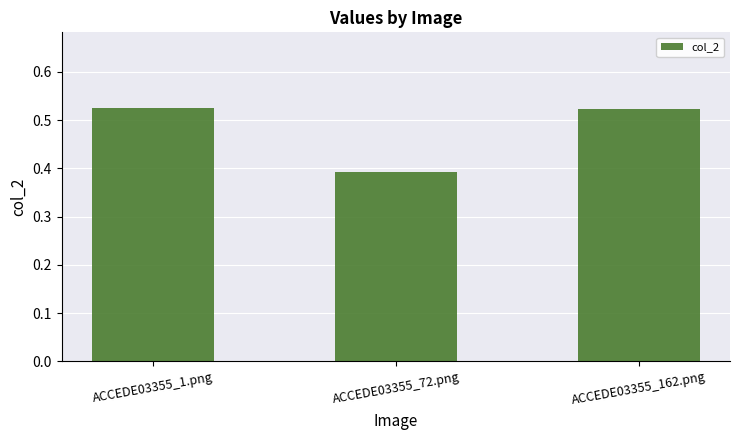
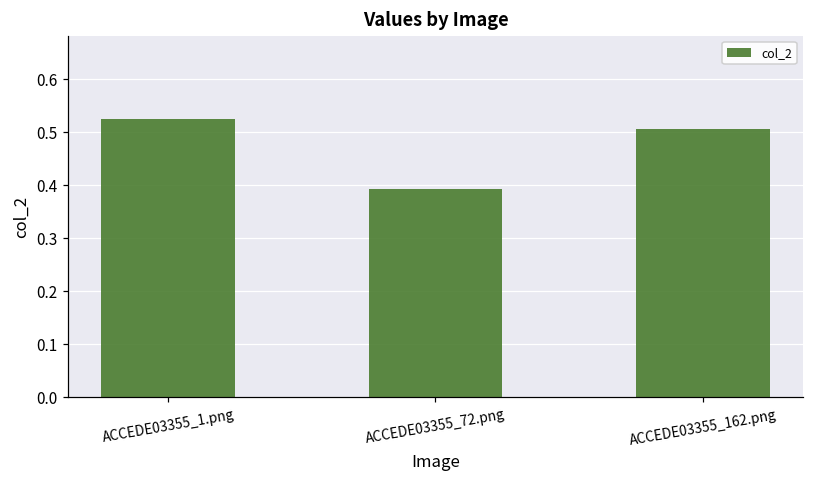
ACCEDE03355_162.png: 0.52 -> 0.51
